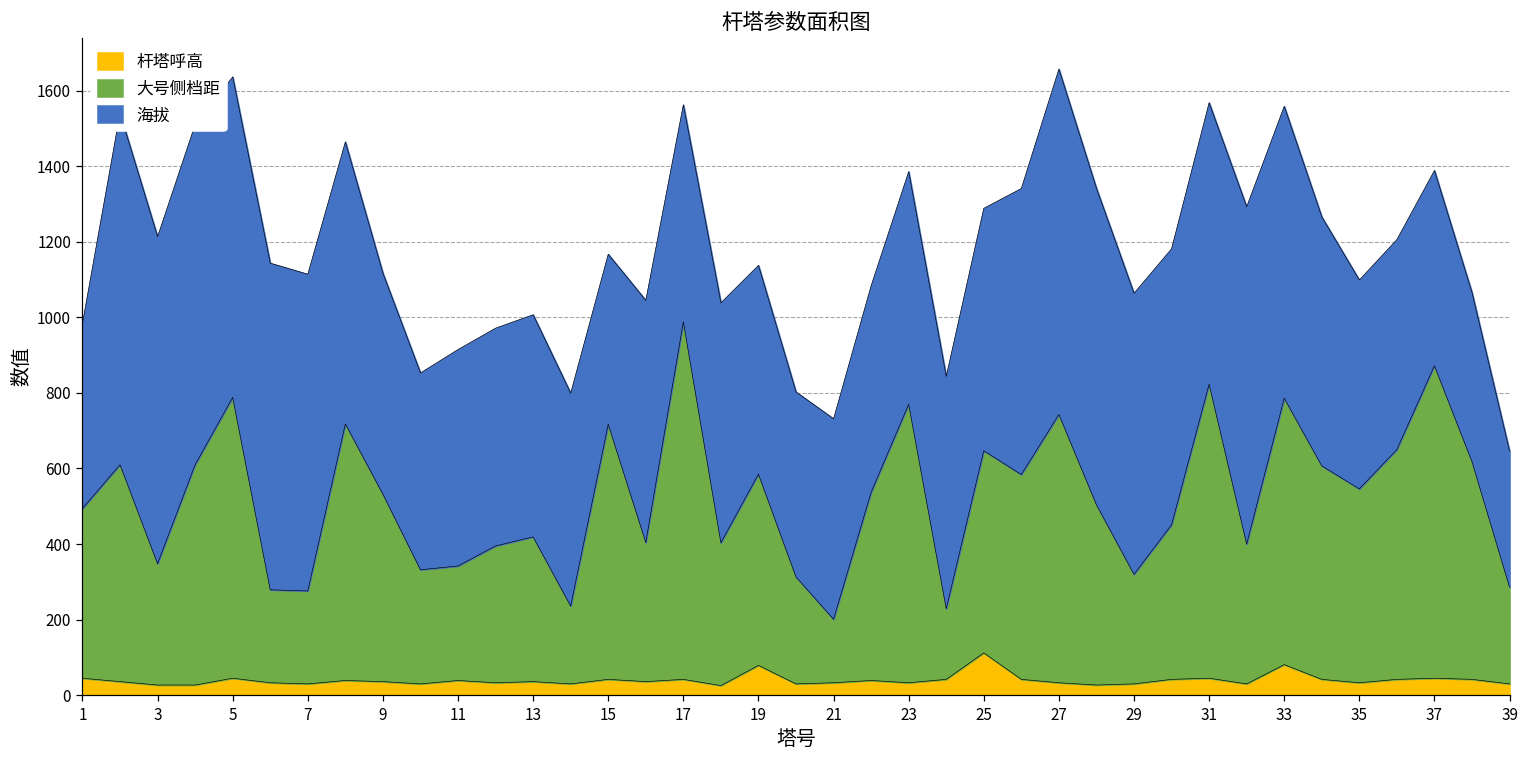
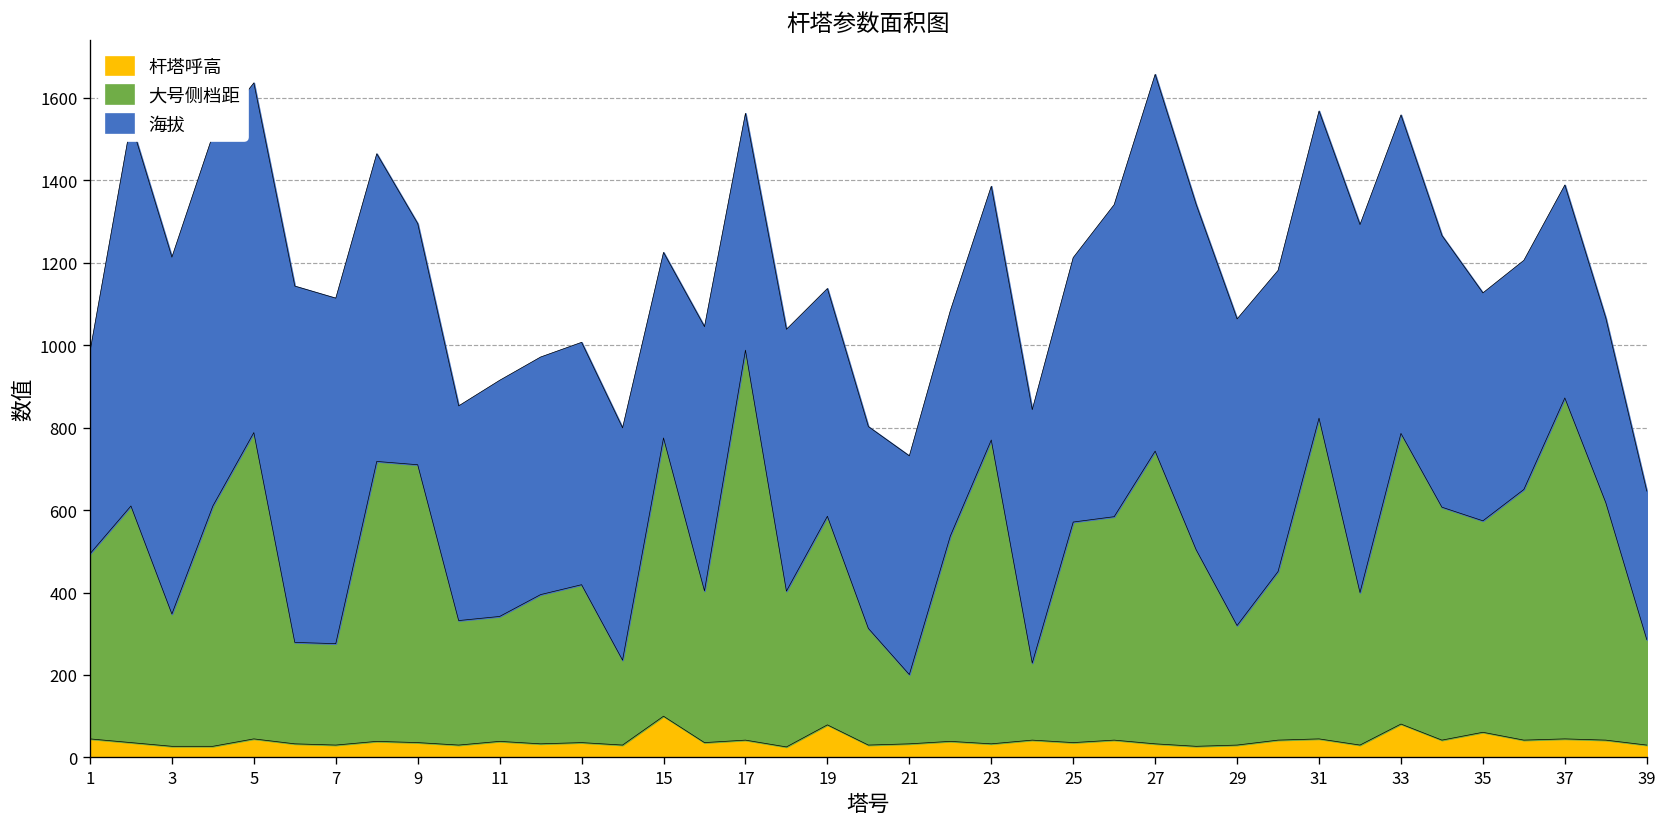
大号侧档距, 9: 500 -> 670
杆塔呼高, 15: 40 -> 100
杆塔呼高, 25: 110 -> 40
杆塔呼高, 35: 30 -> 60
